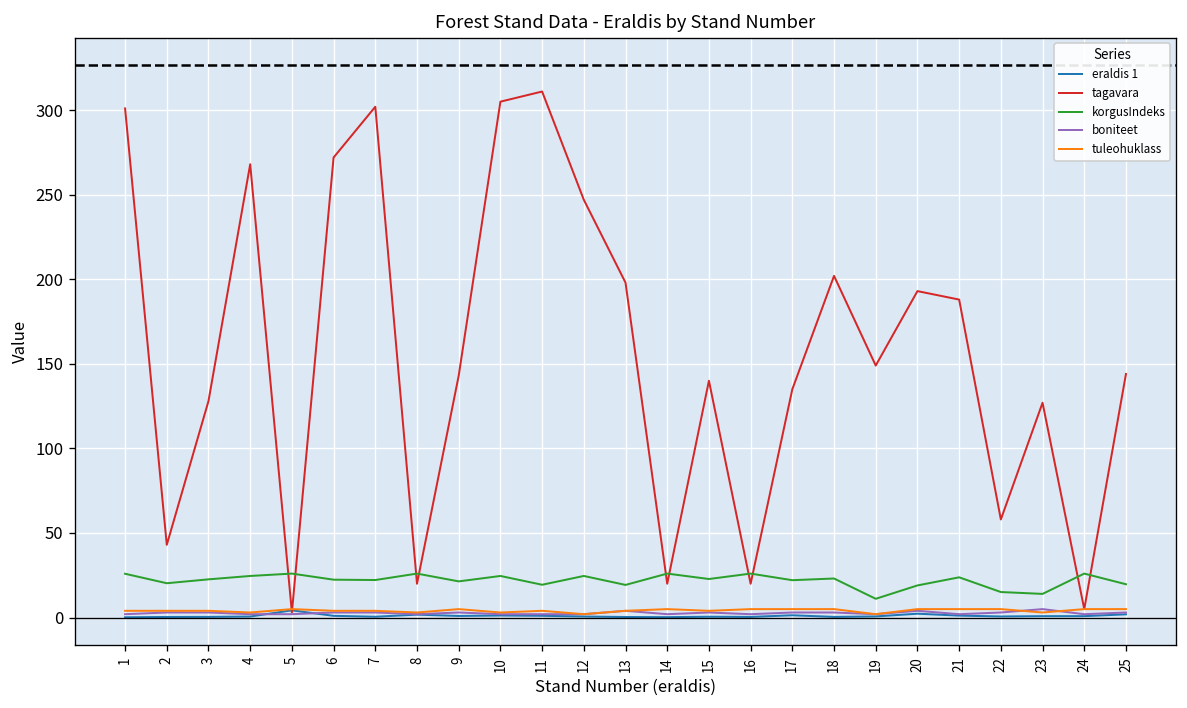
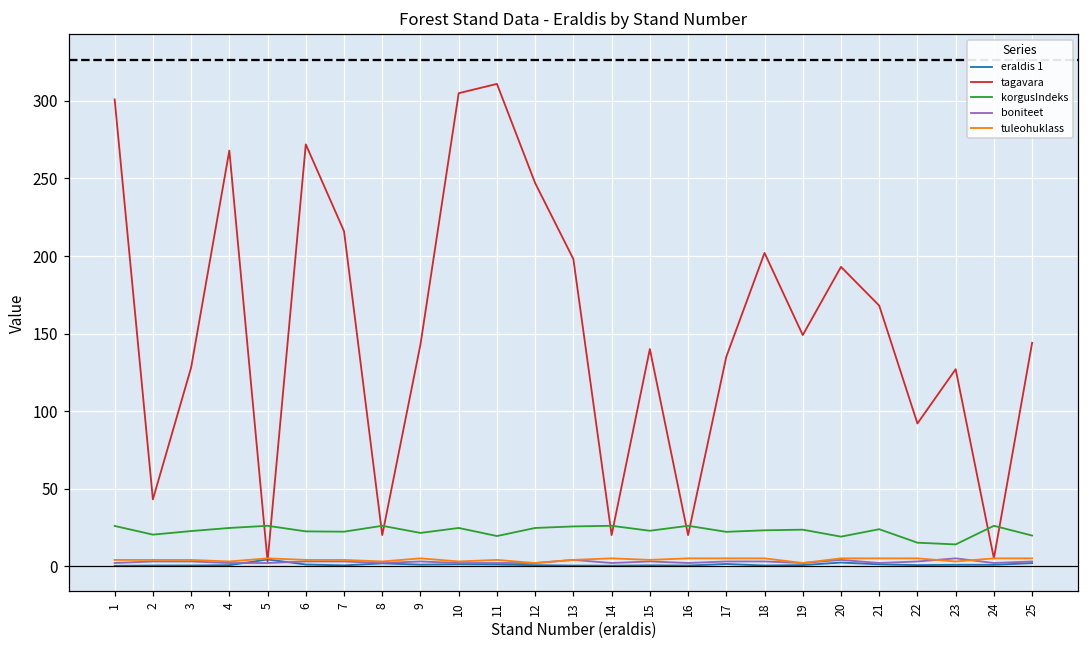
tagavara, 7: 302 -> 216
korgusIndeks, 13: 19 -> 26
korgusIndeks, 19: 11 -> 24
tagavara, 21: 188 -> 168
tagavara, 22: 58 -> 92
